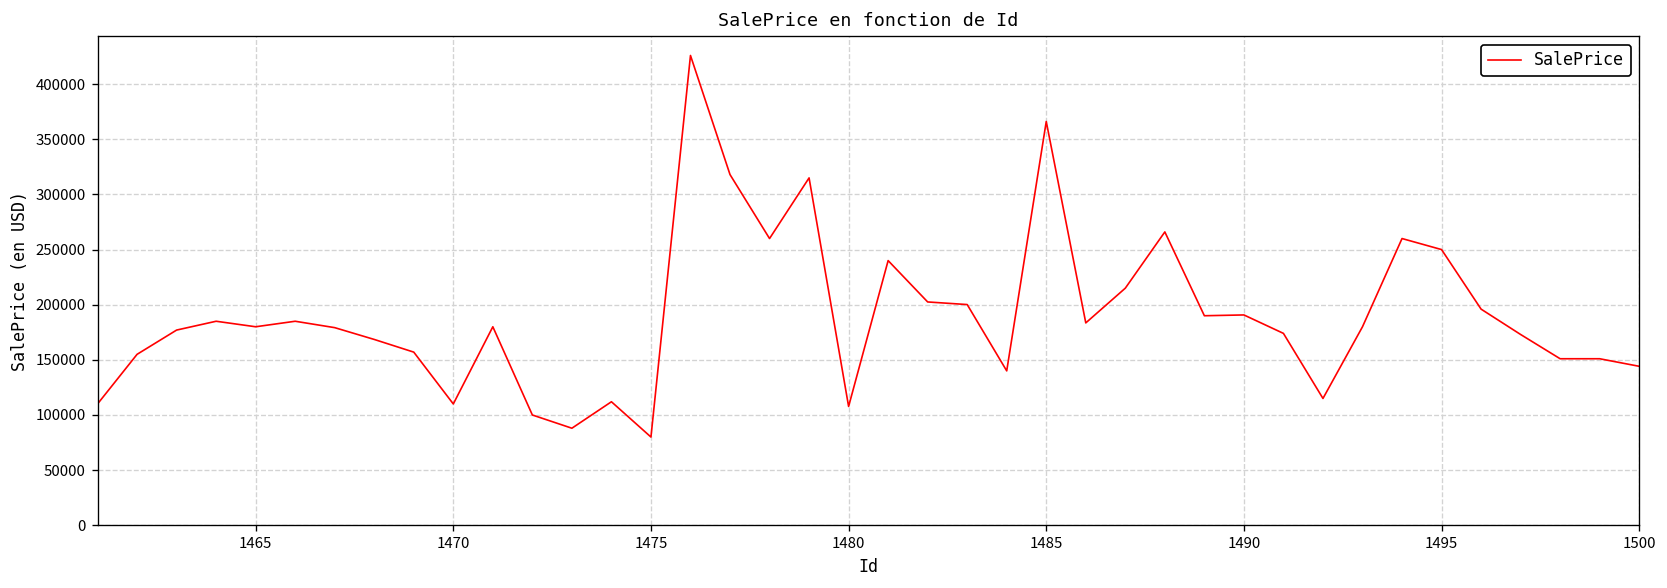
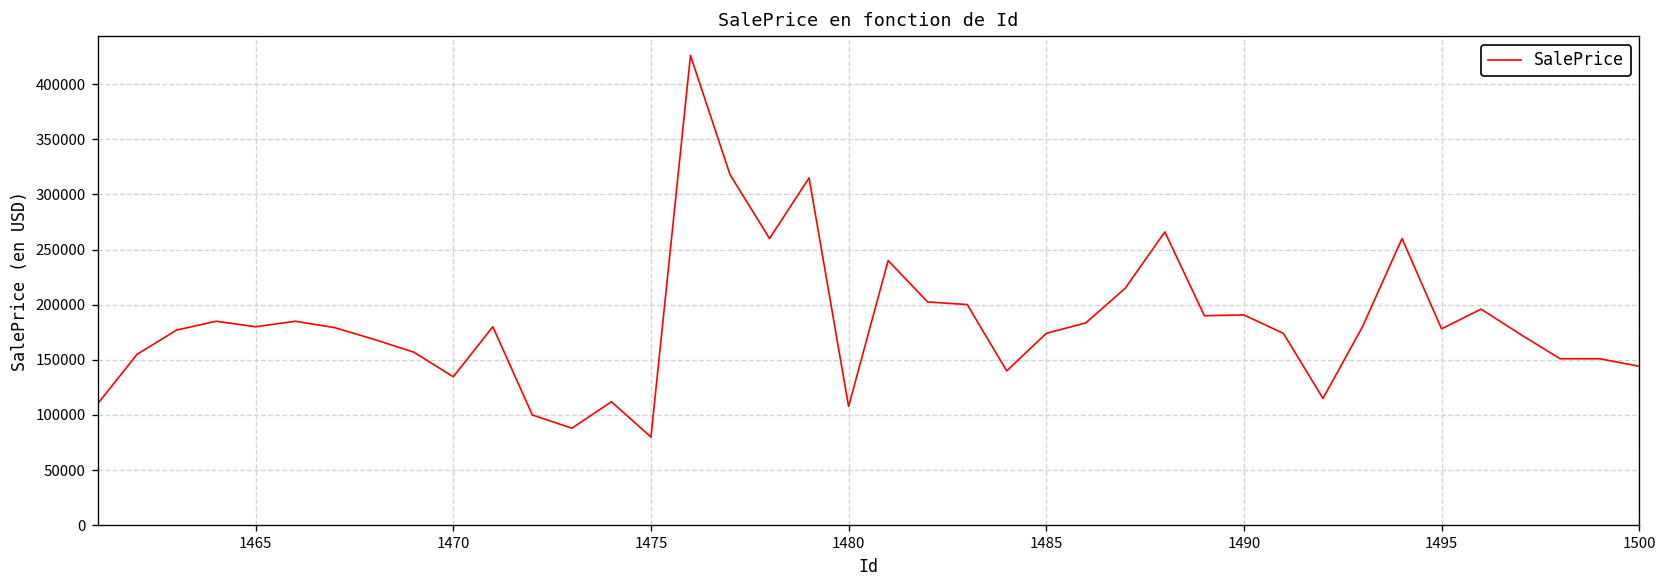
1470: 110000 -> 130000
1485: 370000 -> 170000
1495: 250000 -> 180000
